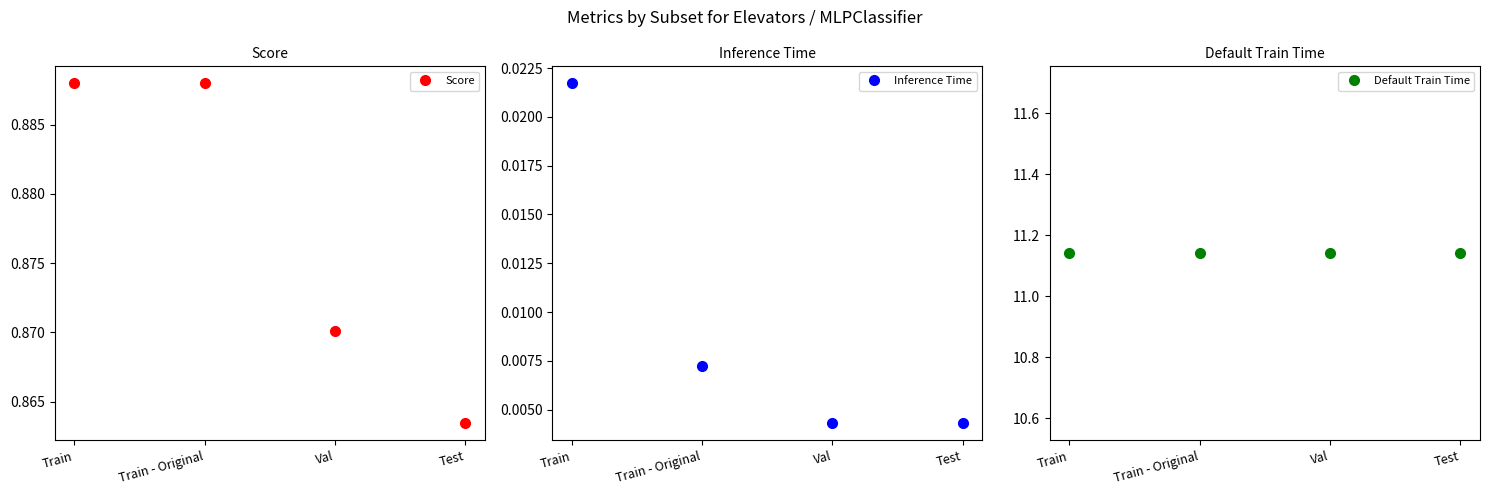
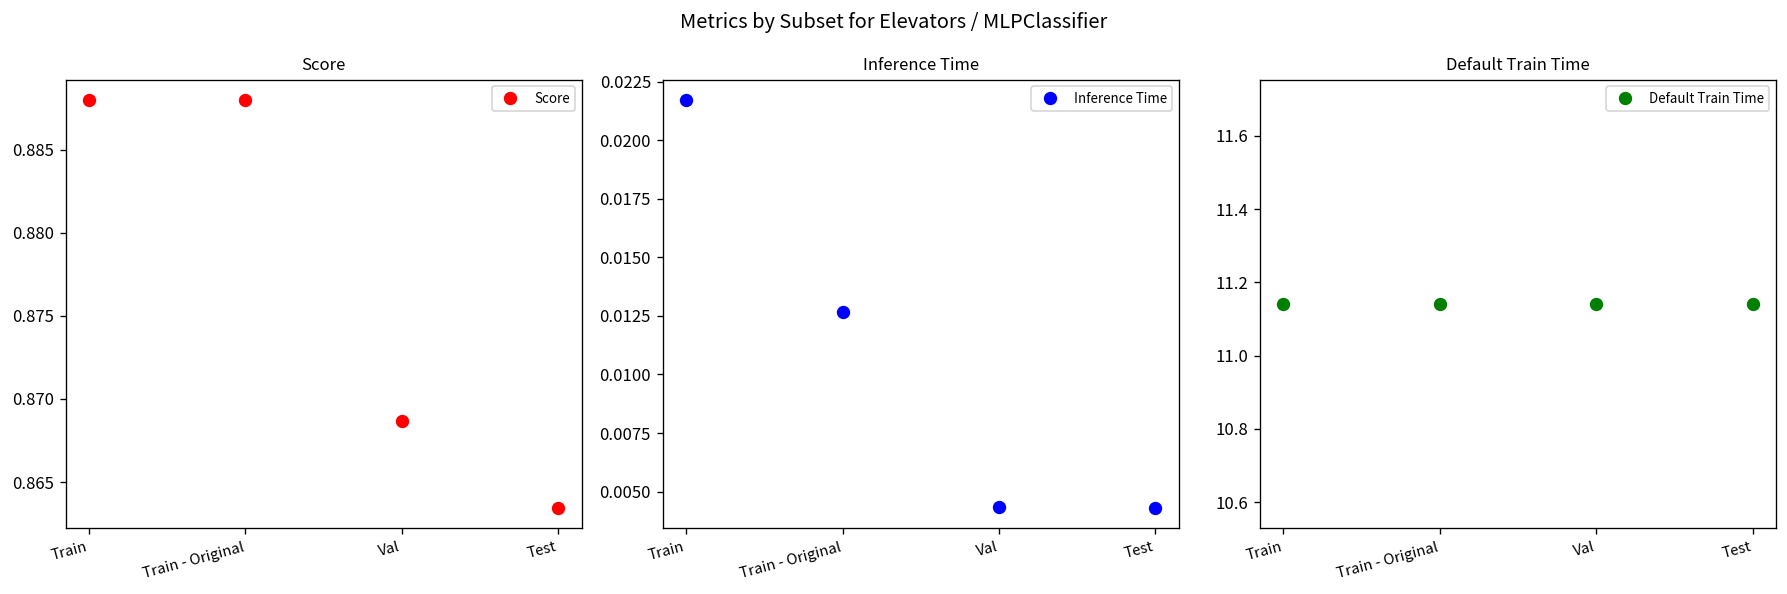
Score, Val: 0.8701 -> 0.8687
Inference Time, Train - Original: 0.0072 -> 0.0127
